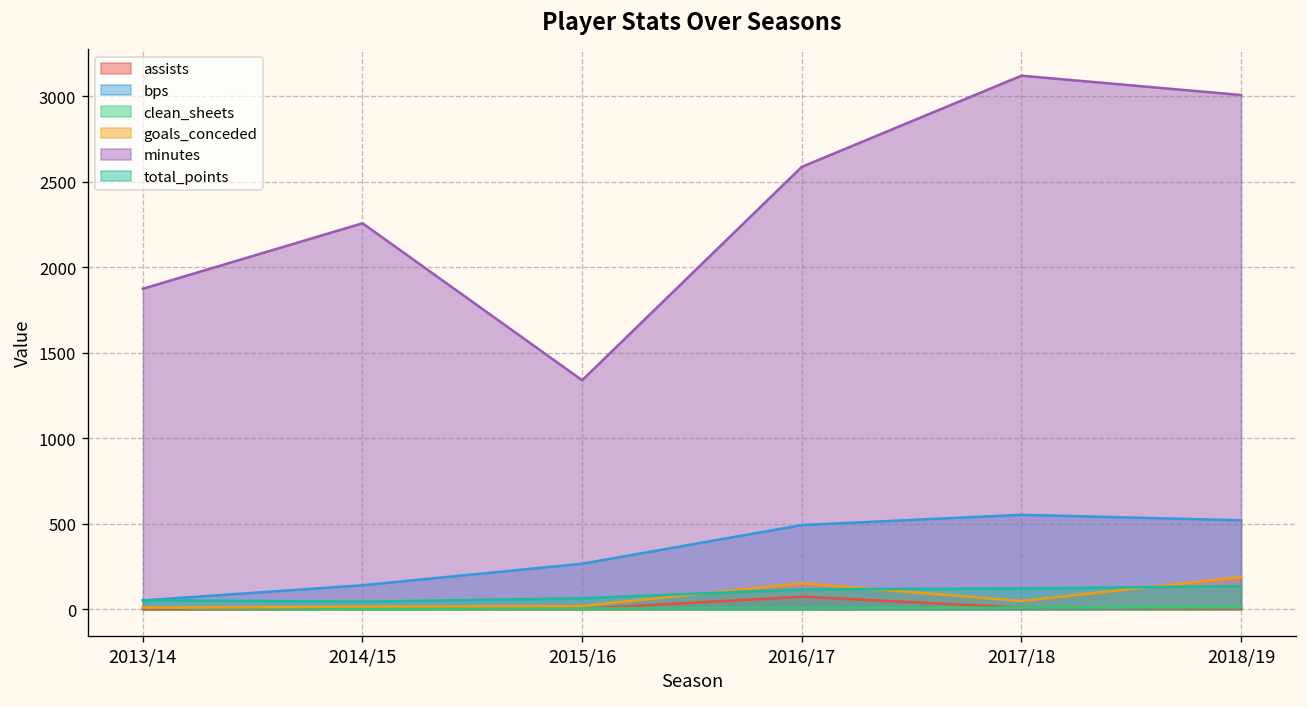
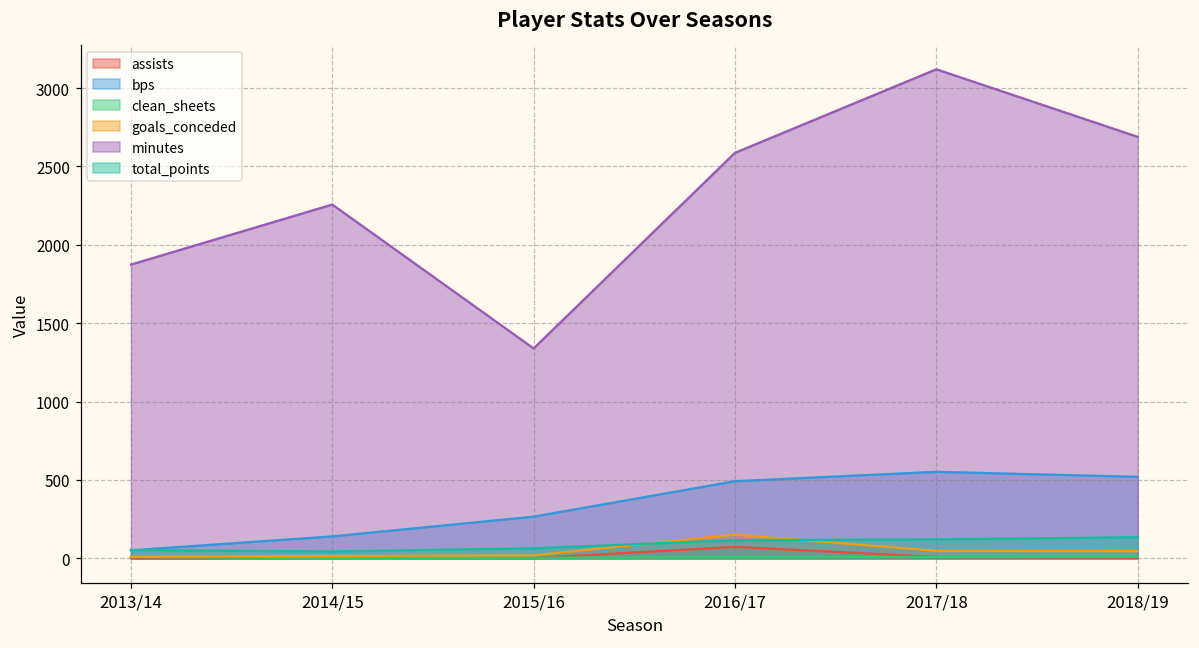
goals_conceded, 2018/19: 190 -> 50
minutes, 2018/19: 3010 -> 2690
